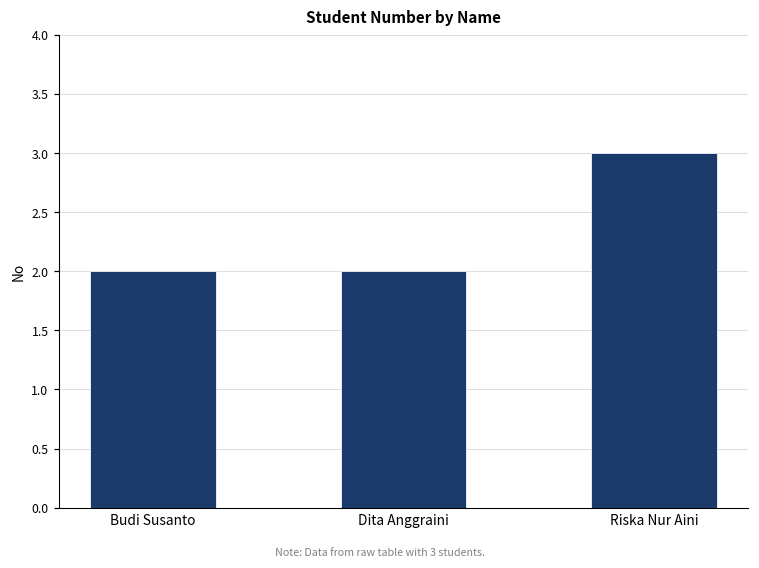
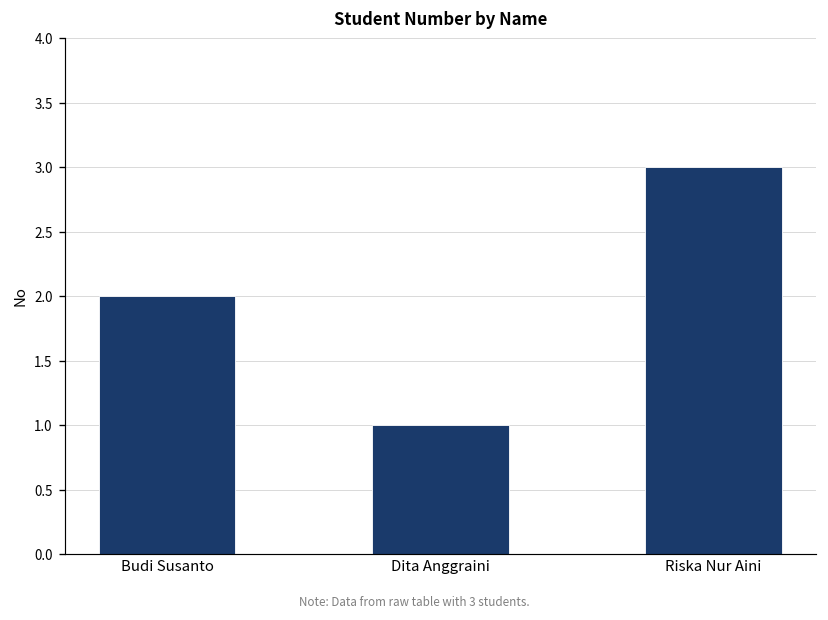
Dita Anggraini: 2 -> 1
